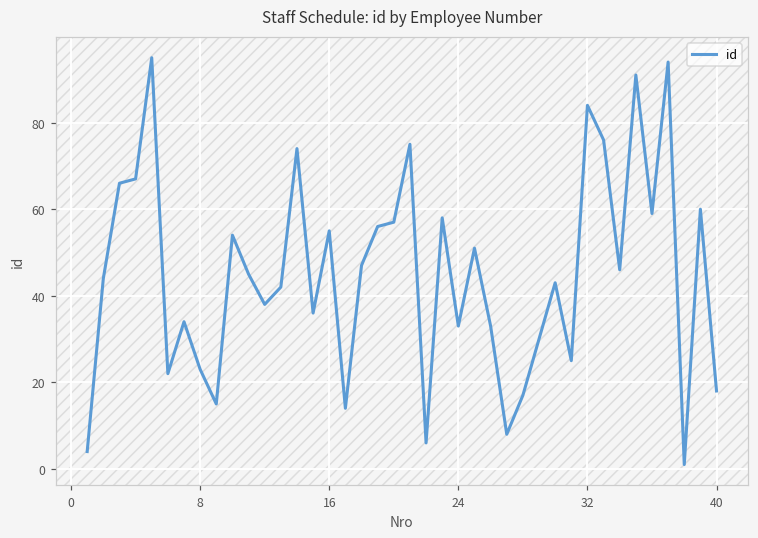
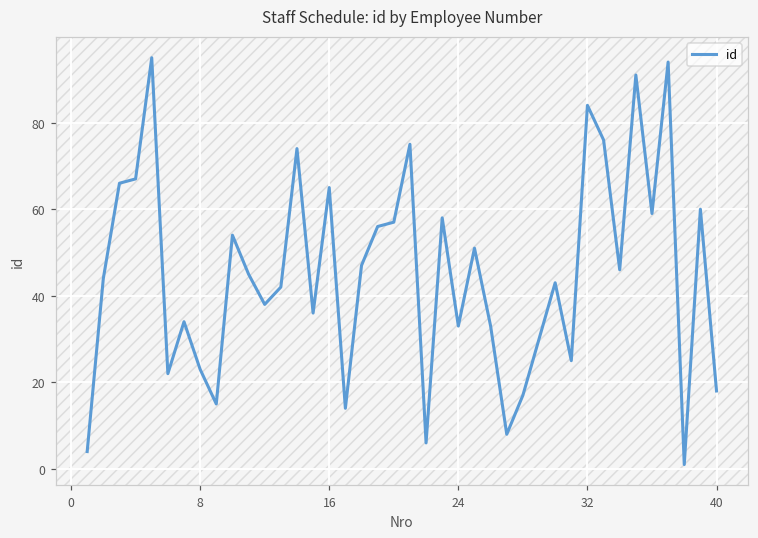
16: 55 -> 65
